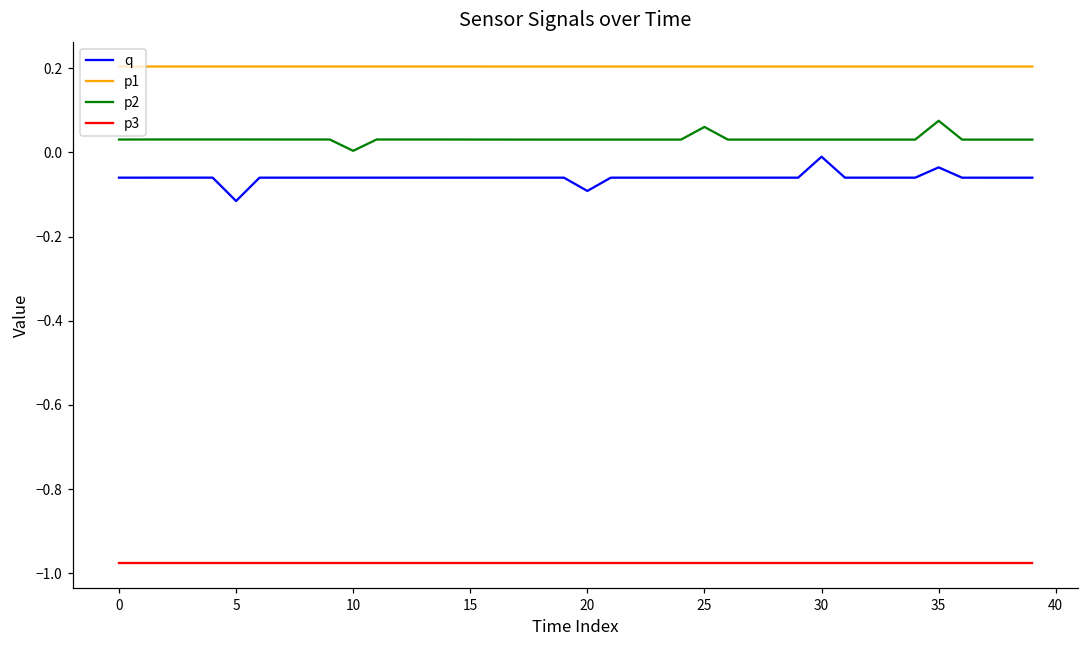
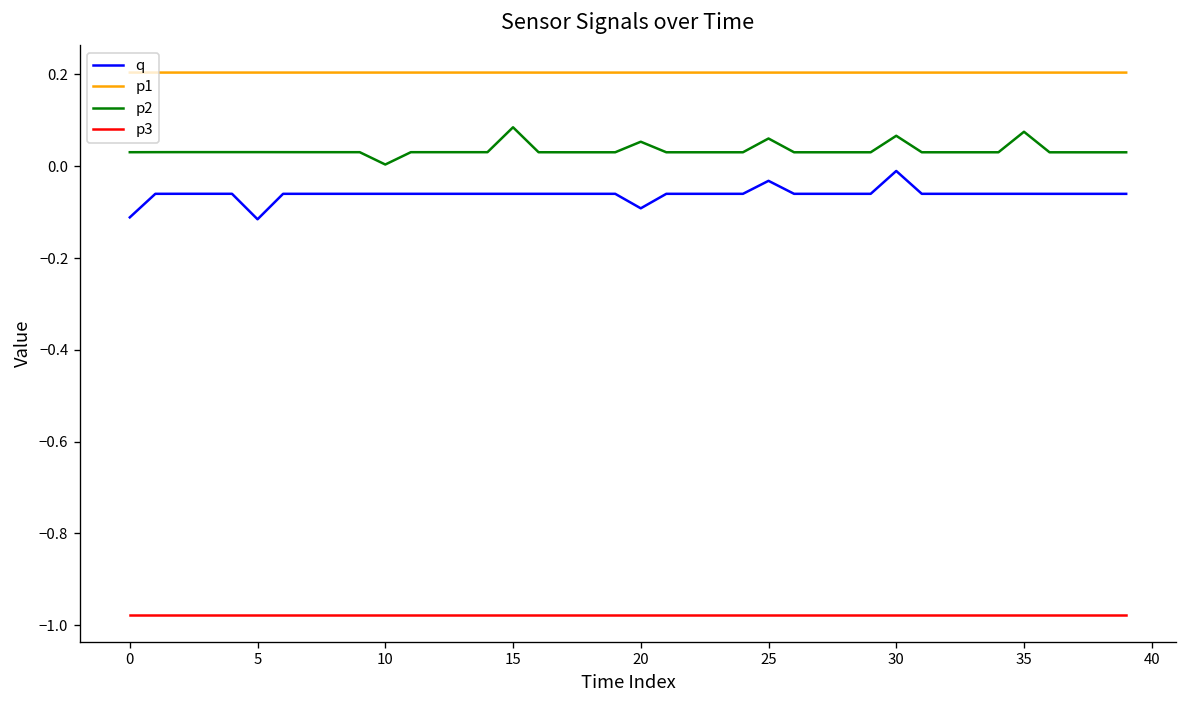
q, 0: -0.06 -> -0.11
p2, 15: 0.03 -> 0.08
p2, 20: 0.03 -> 0.05
q, 25: -0.06 -> -0.03
p2, 30: 0.03 -> 0.07
q, 35: -0.04 -> -0.06
